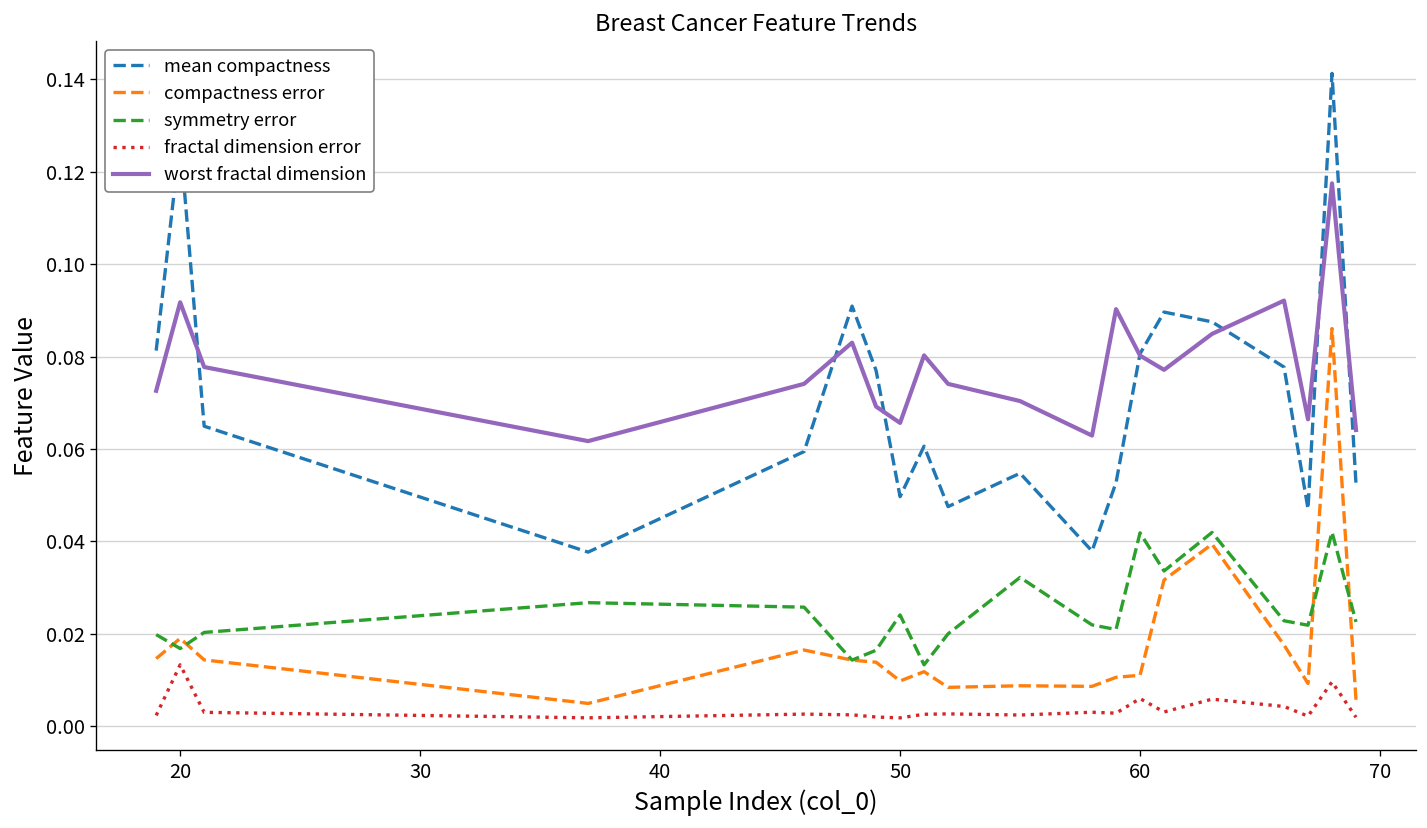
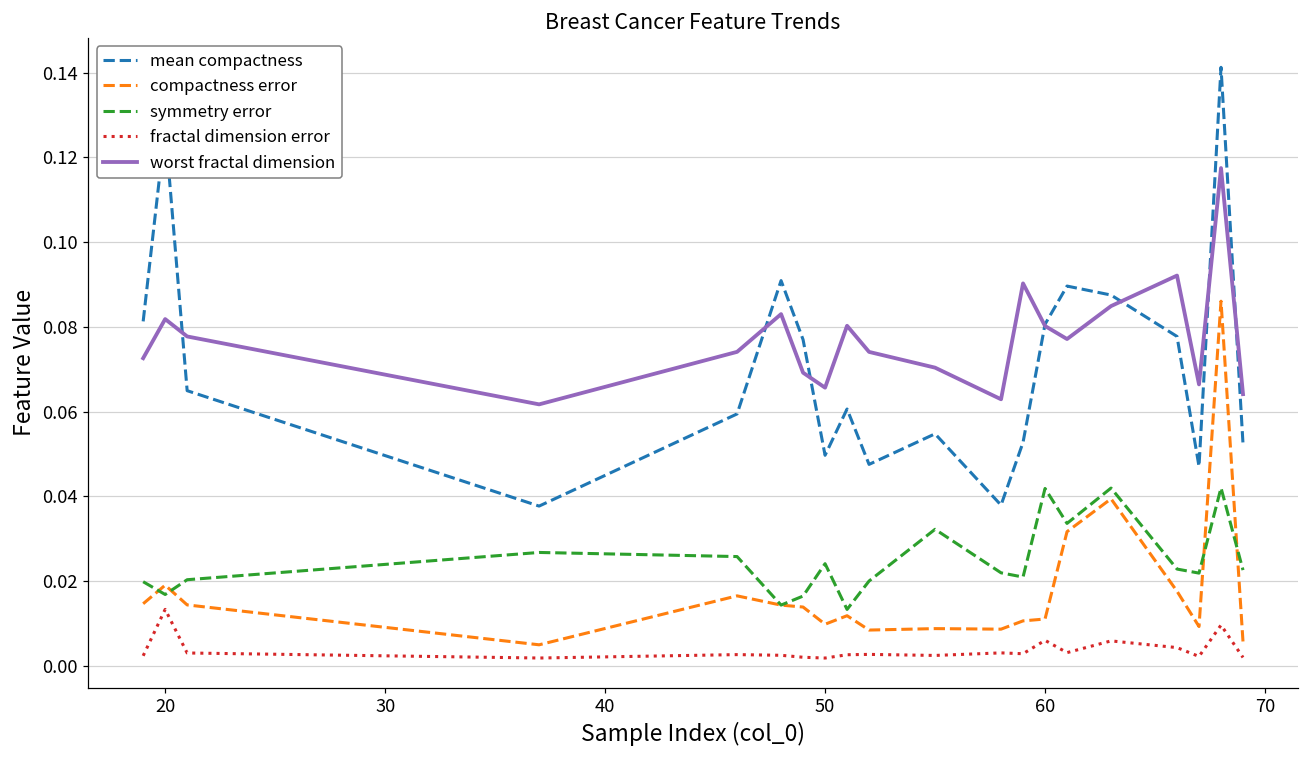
worst fractal dimension, 20: 0.092 -> 0.082
